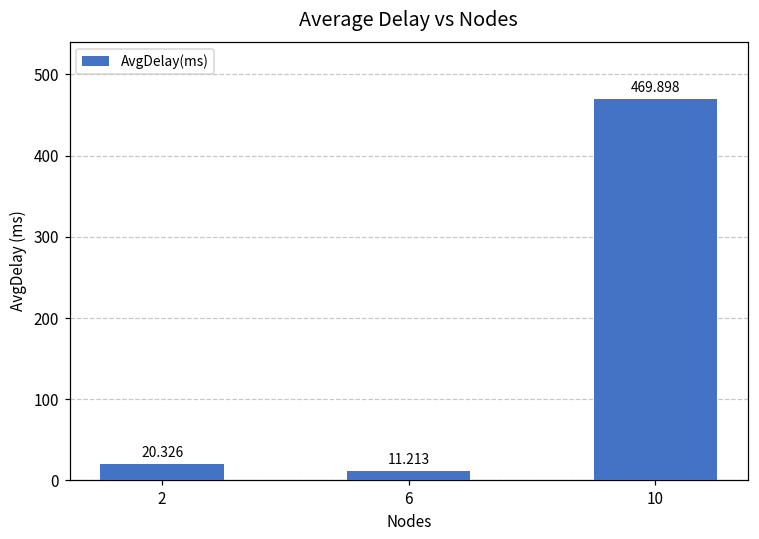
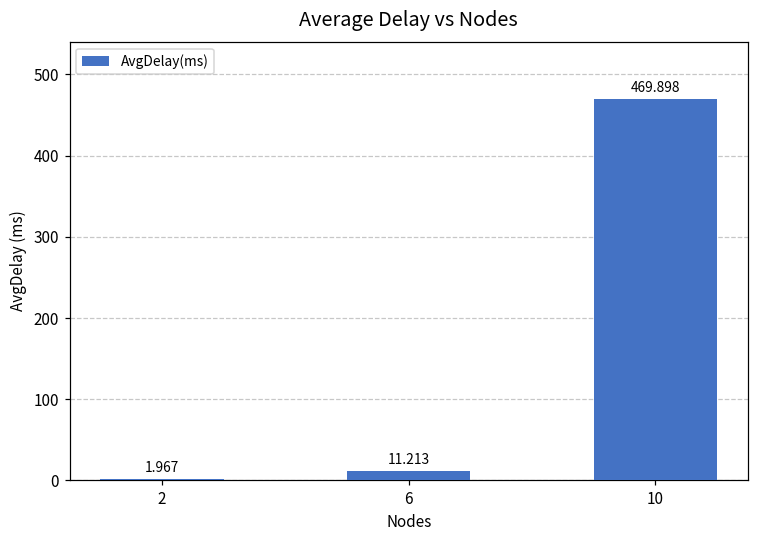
2: 20.326 -> 1.967
